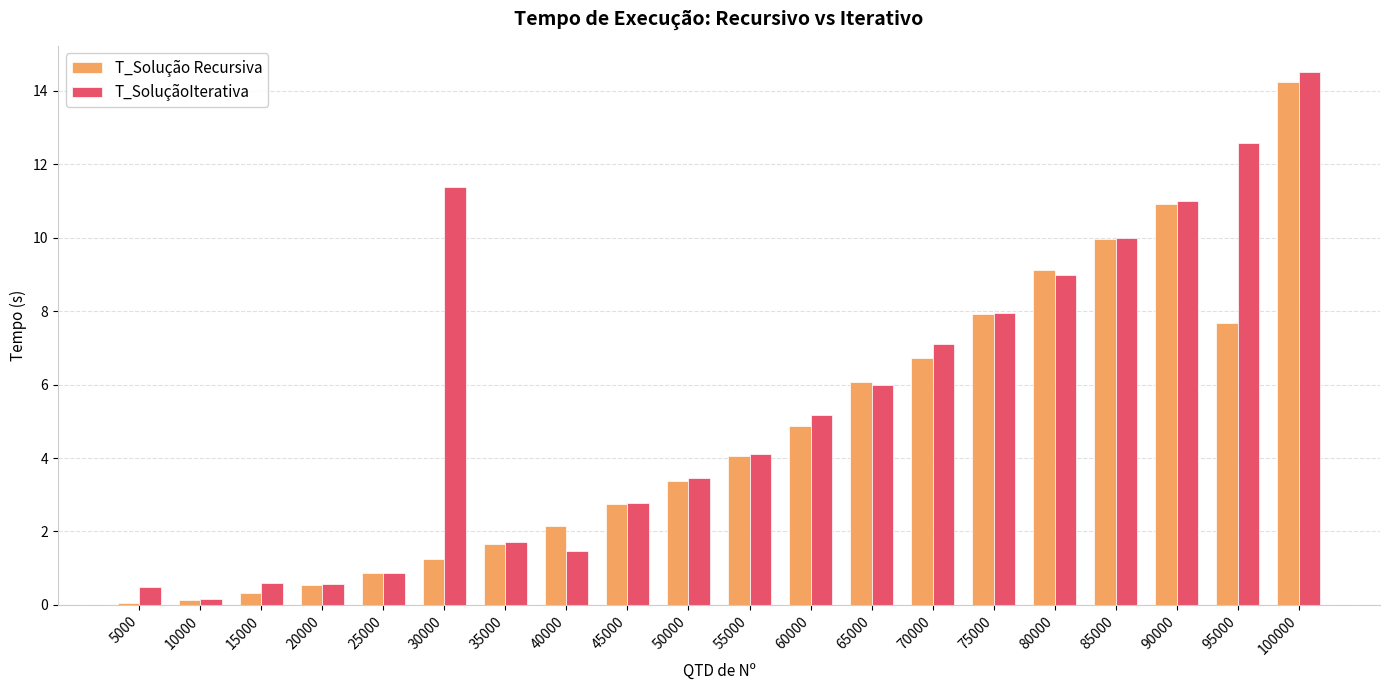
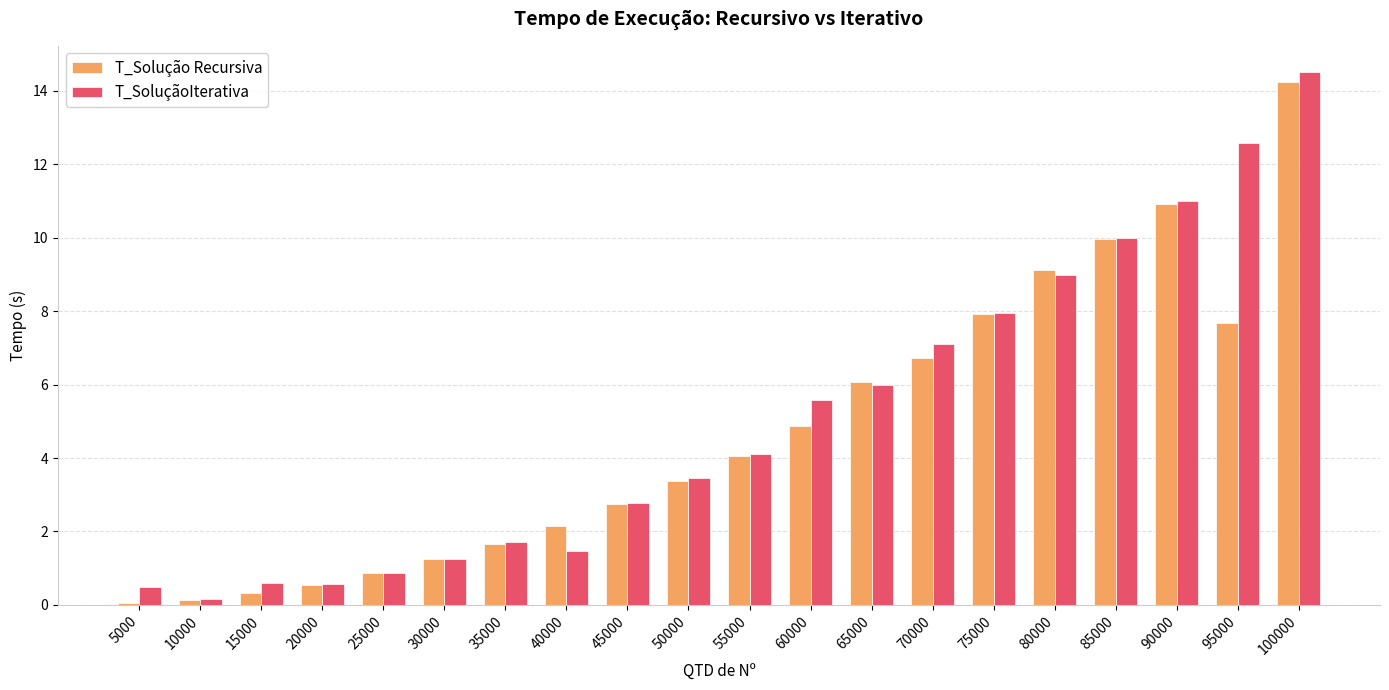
T_SoluçãoIterativa, 30000: 11.4 -> 1.2
T_SoluçãoIterativa, 60000: 5.2 -> 5.6
